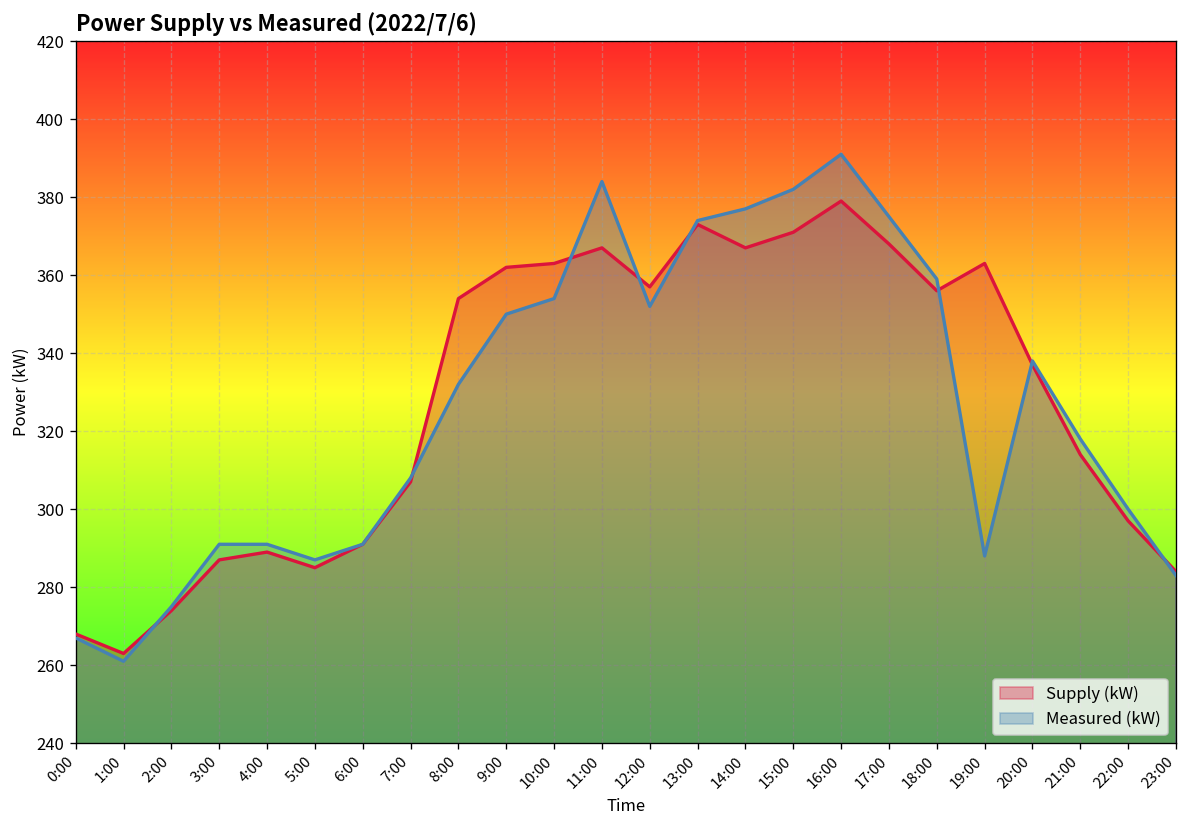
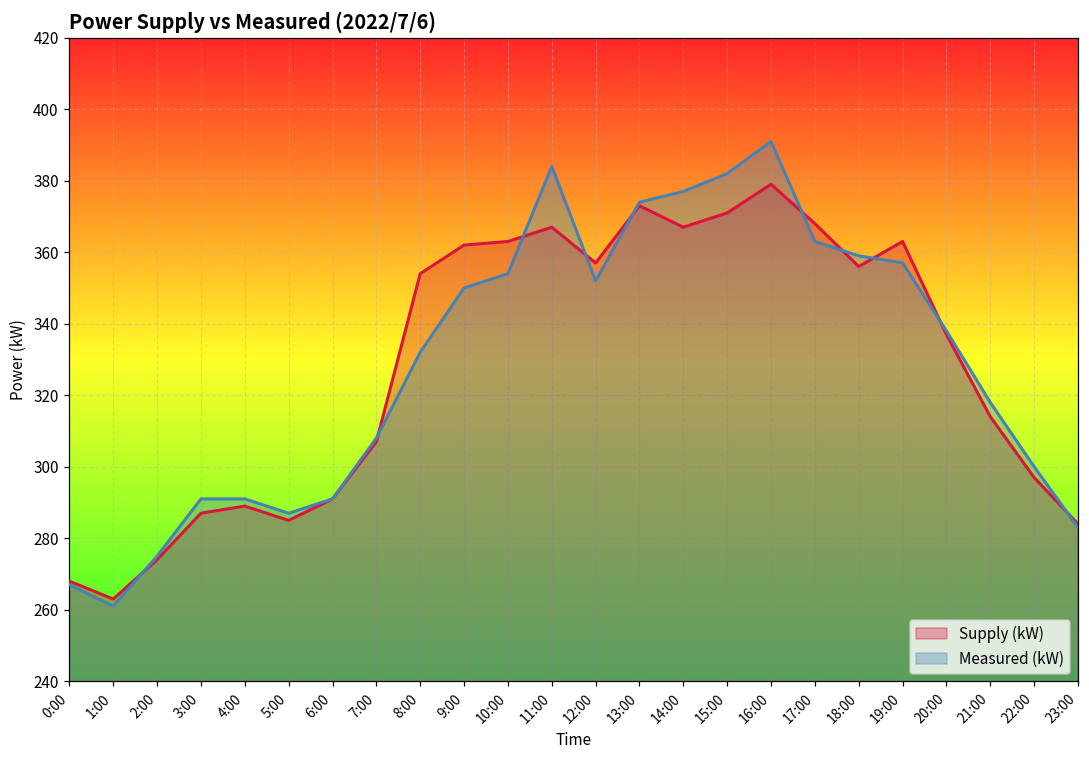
Measured (kW), 17:00: 375 -> 363
Measured (kW), 19:00: 288 -> 357
